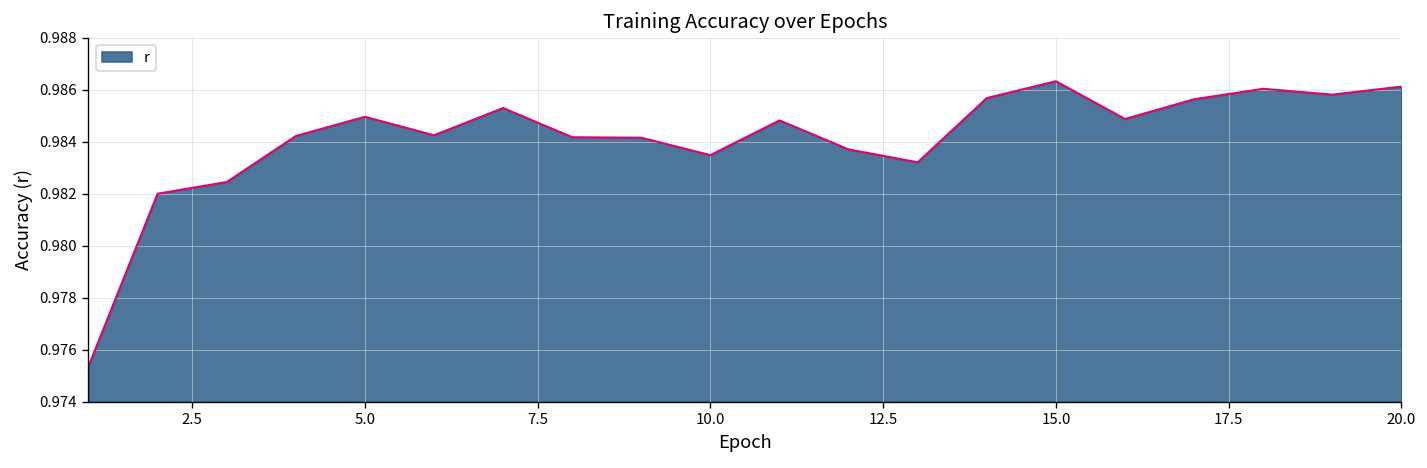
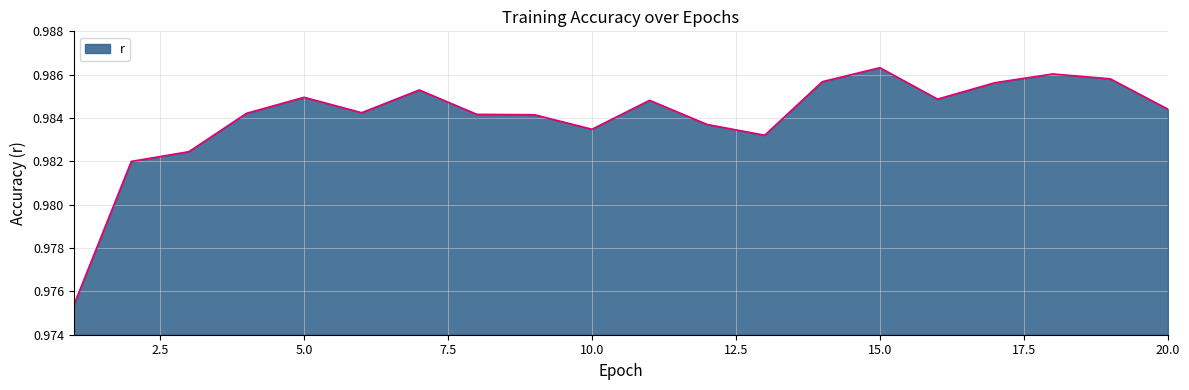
20.0: 0.9861 -> 0.9844
